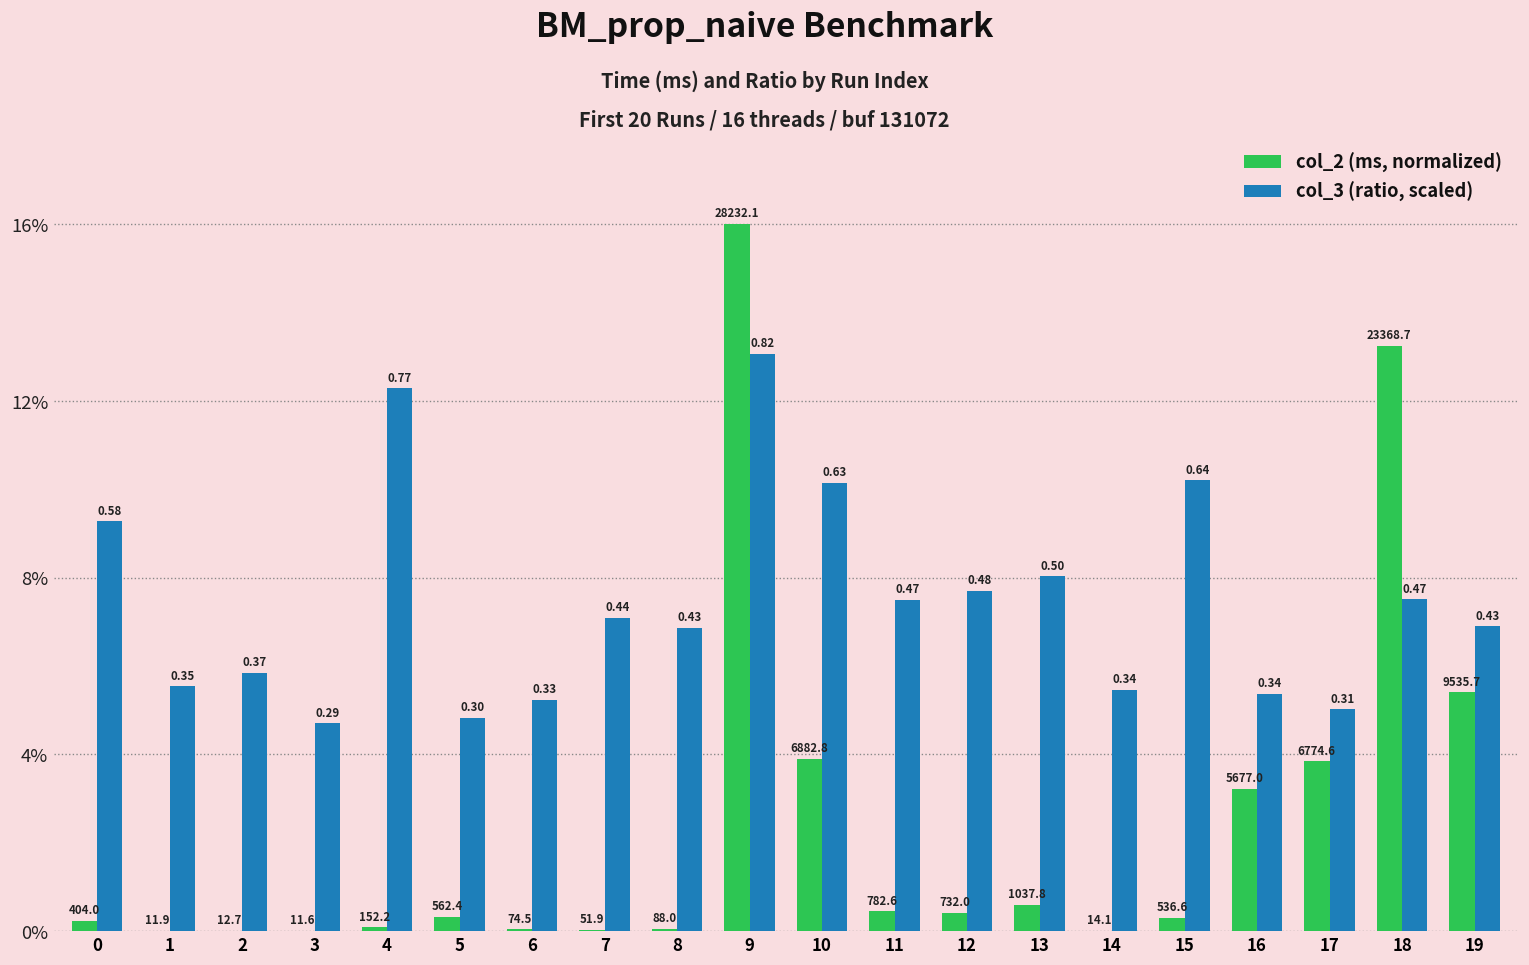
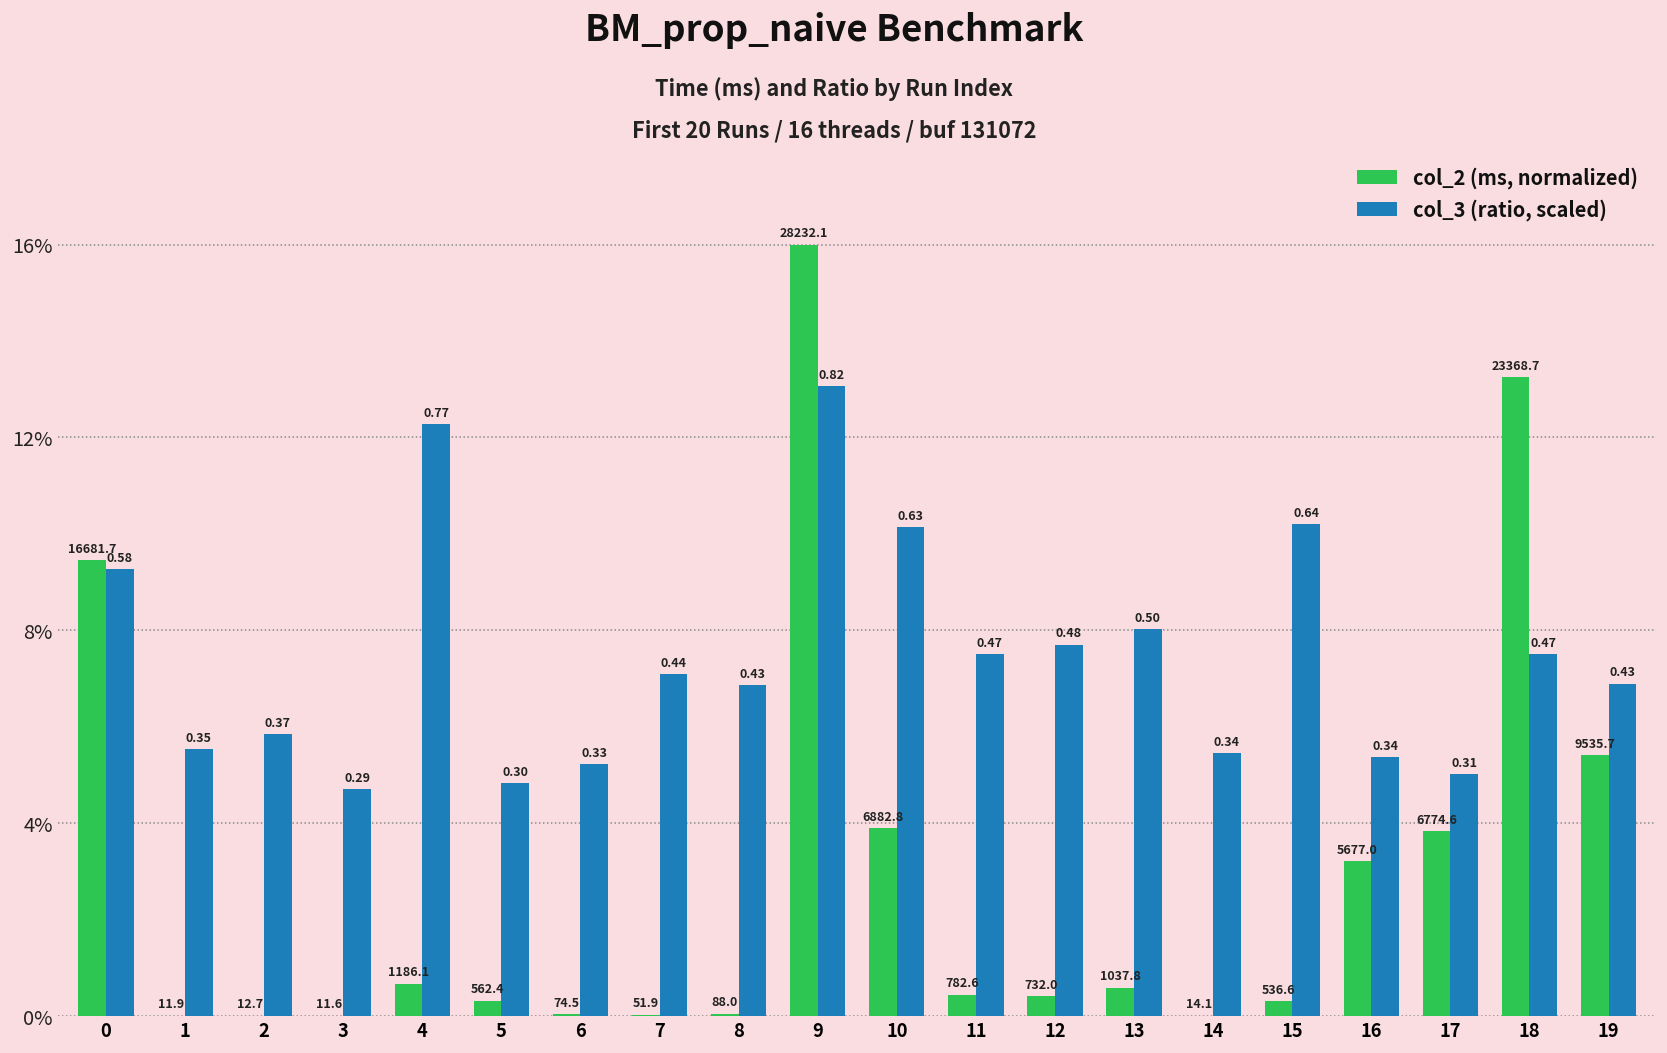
col_2 (ms, normalized), 0: 404.0 -> 16681.7
col_2 (ms, normalized), 4: 152.2 -> 1186.1
